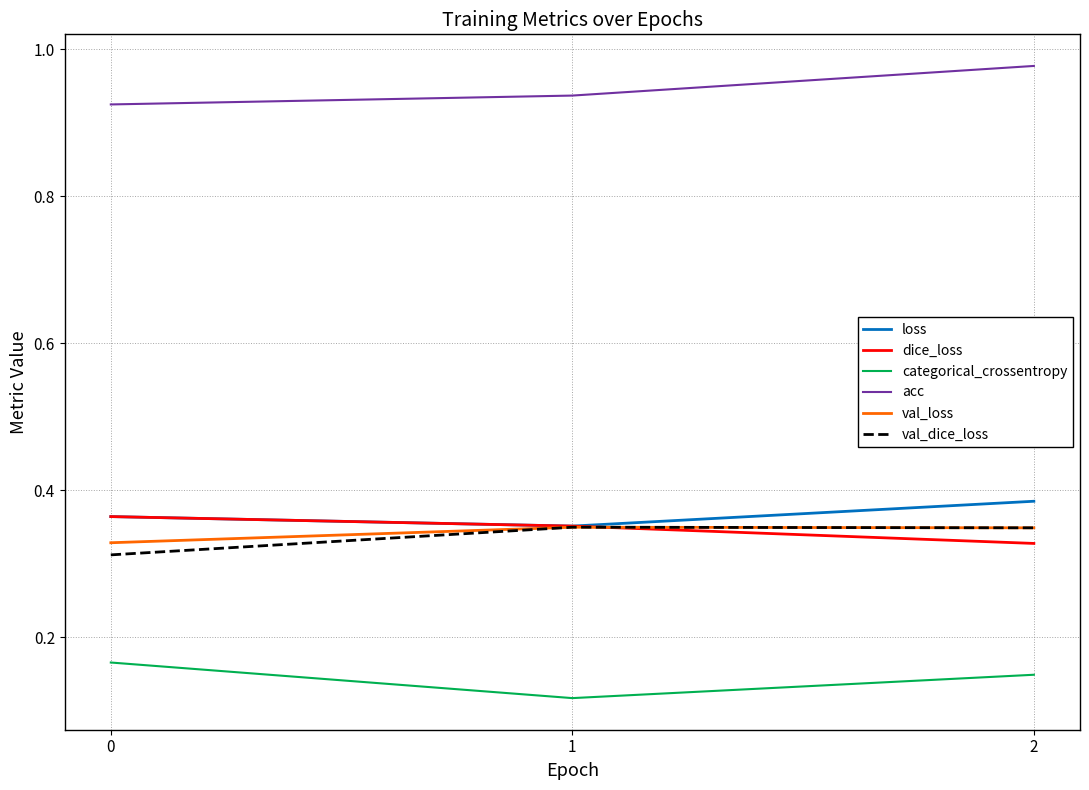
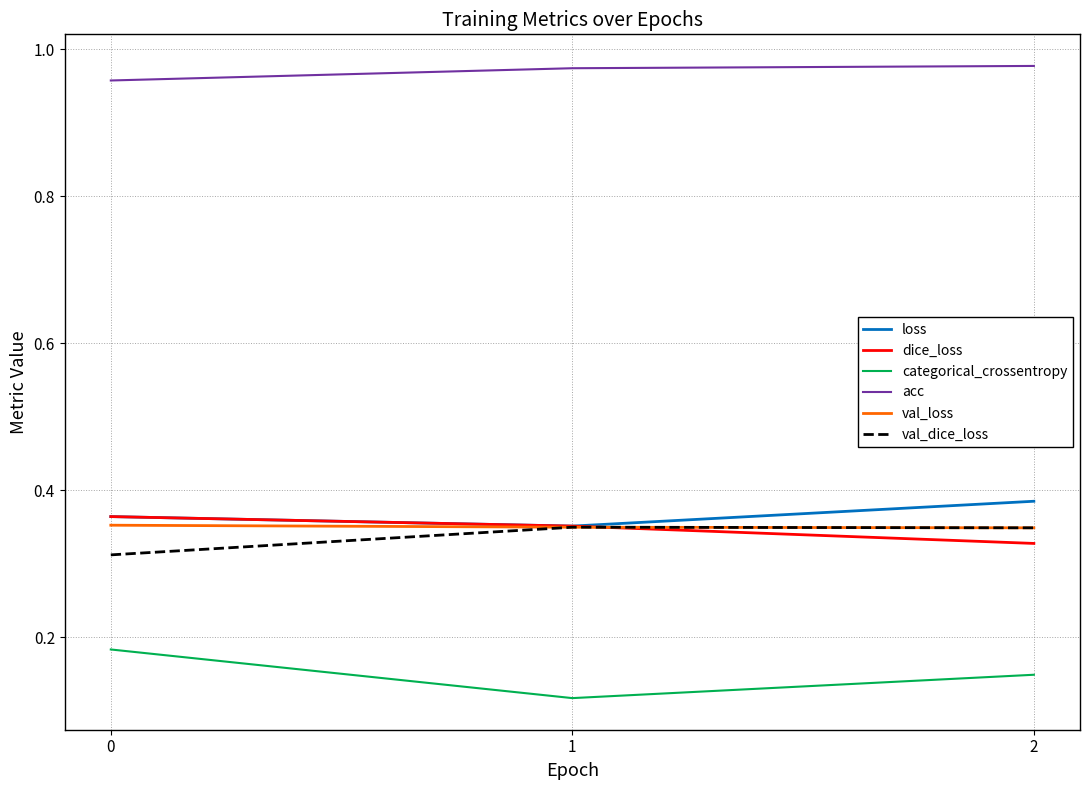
categorical_crossentropy, 0: 0.17 -> 0.18
acc, 0: 0.93 -> 0.96
val_loss, 0: 0.33 -> 0.35
acc, 1: 0.94 -> 0.97
